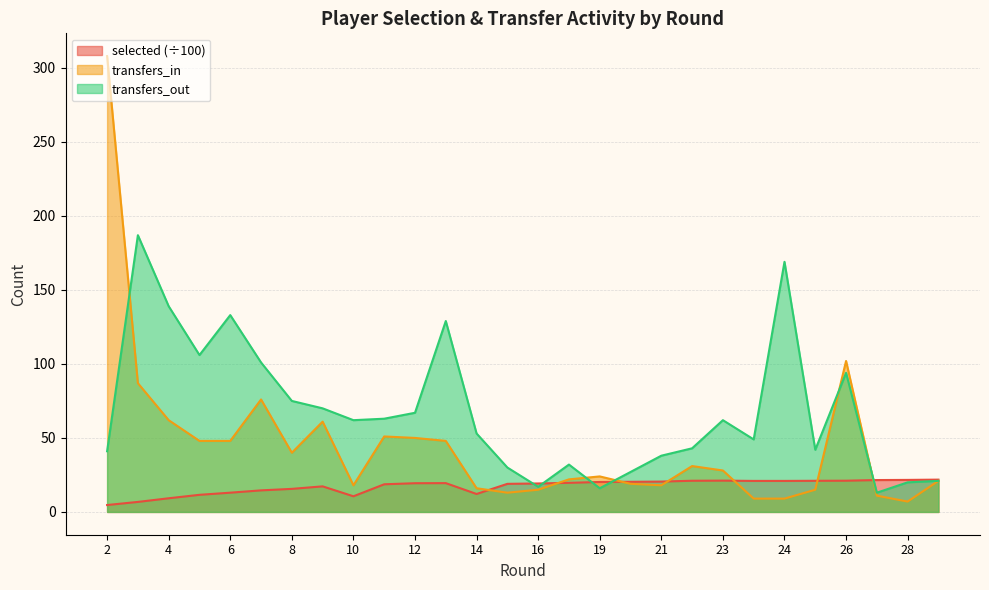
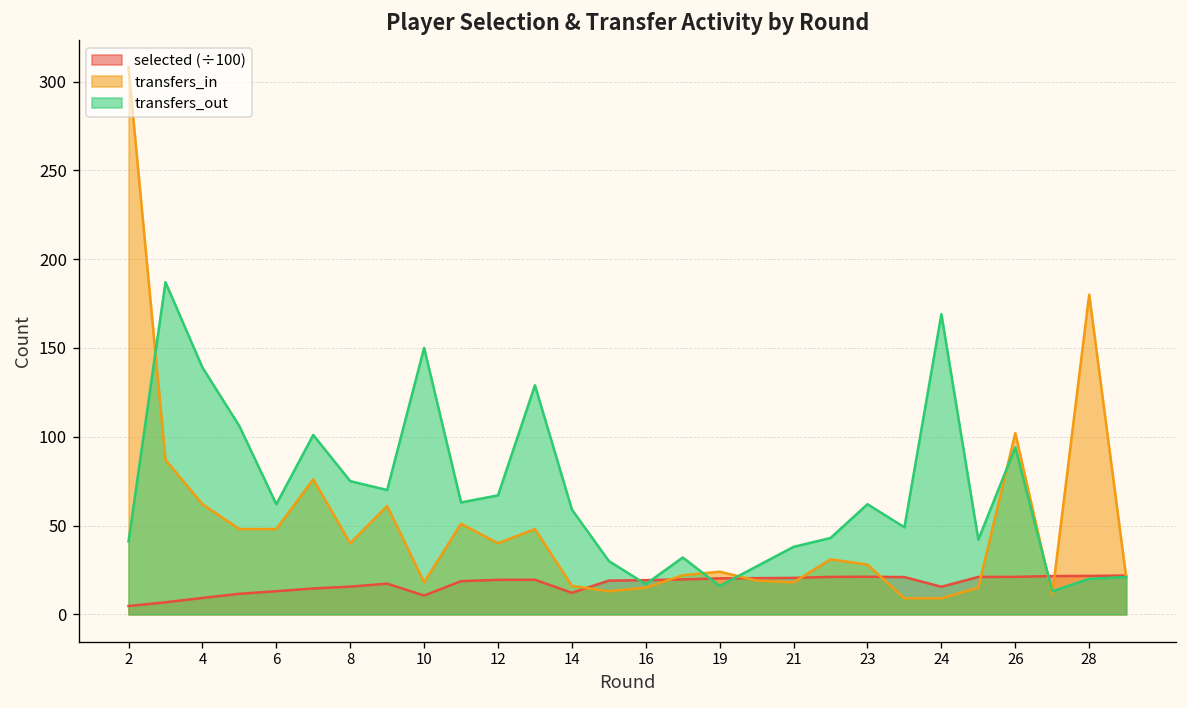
transfers_out, 6: 133 -> 62
transfers_out, 10: 62 -> 150
transfers_in, 12: 50 -> 40
transfers_out, 14: 53 -> 59
selected (÷100), 24: 21 -> 16
transfers_in, 28: 7 -> 180
